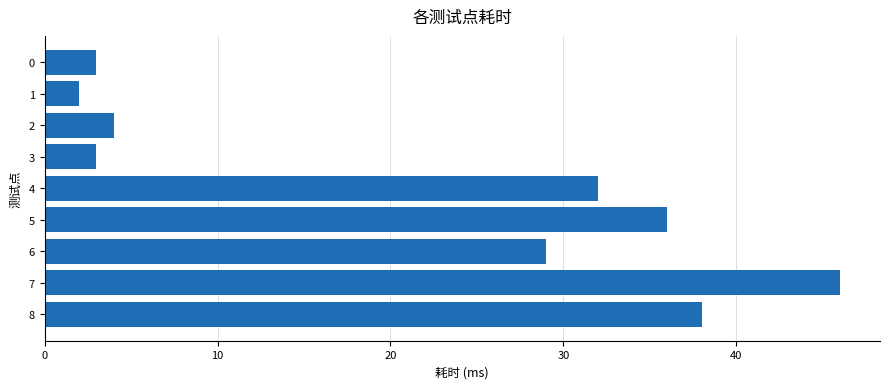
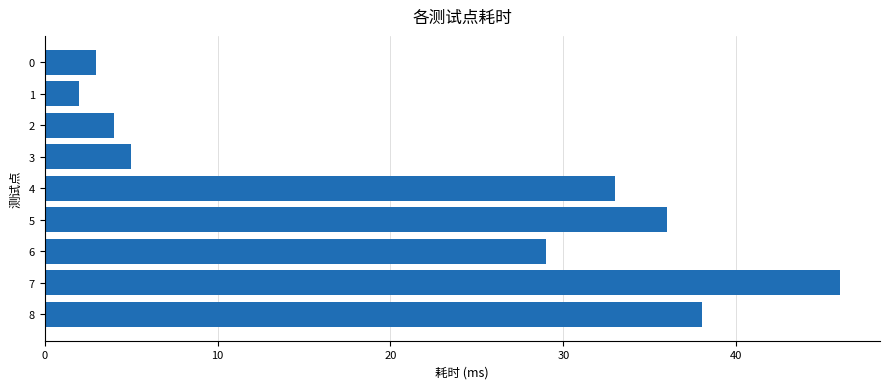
3: 3 -> 5
4: 32 -> 33
